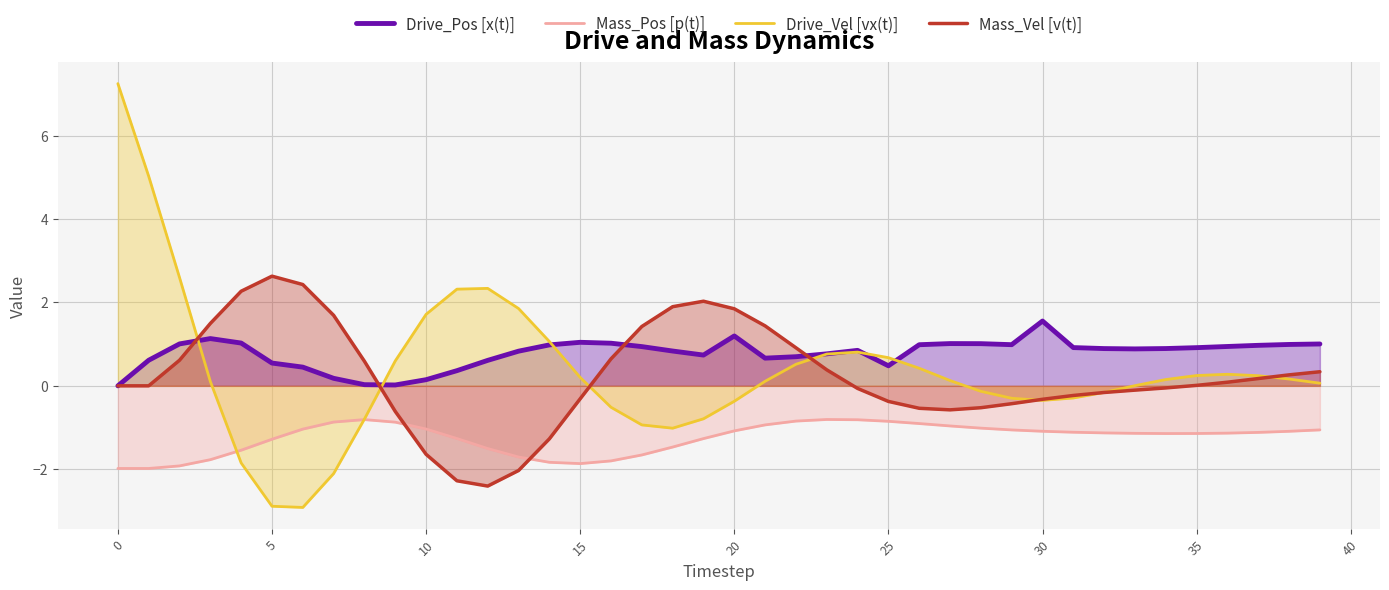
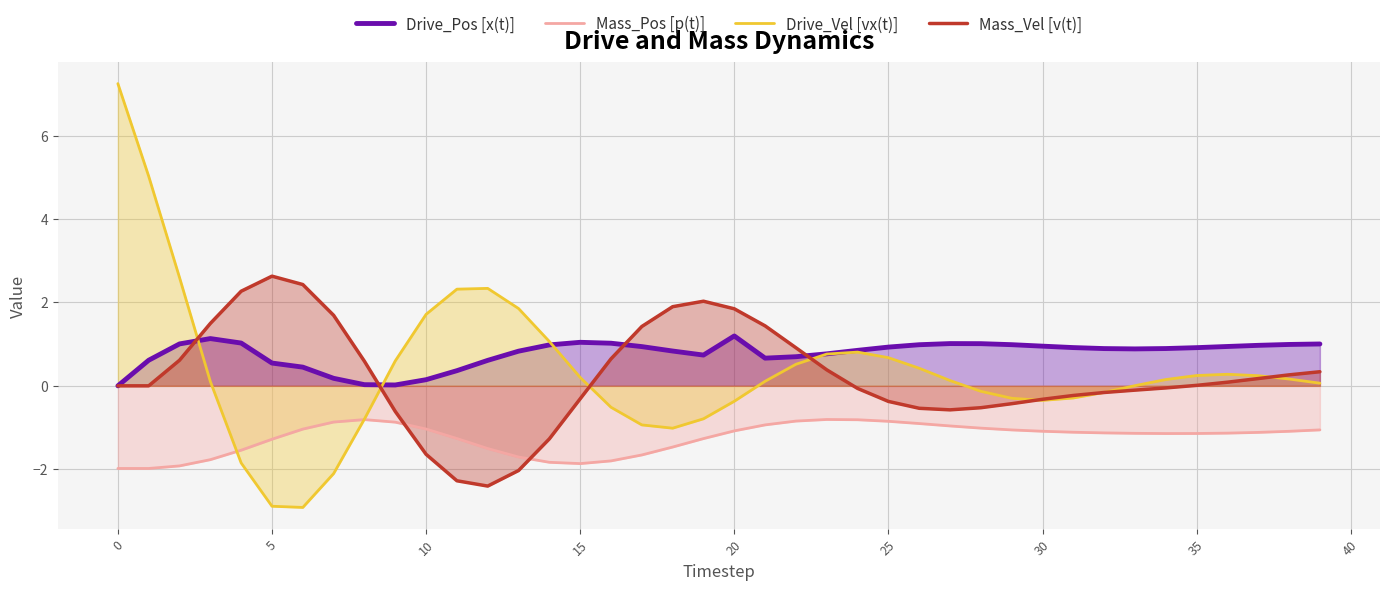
Drive_Pos [x(t)], 25: 0.5 -> 0.9
Drive_Pos [x(t)], 30: 1.6 -> 1.0
